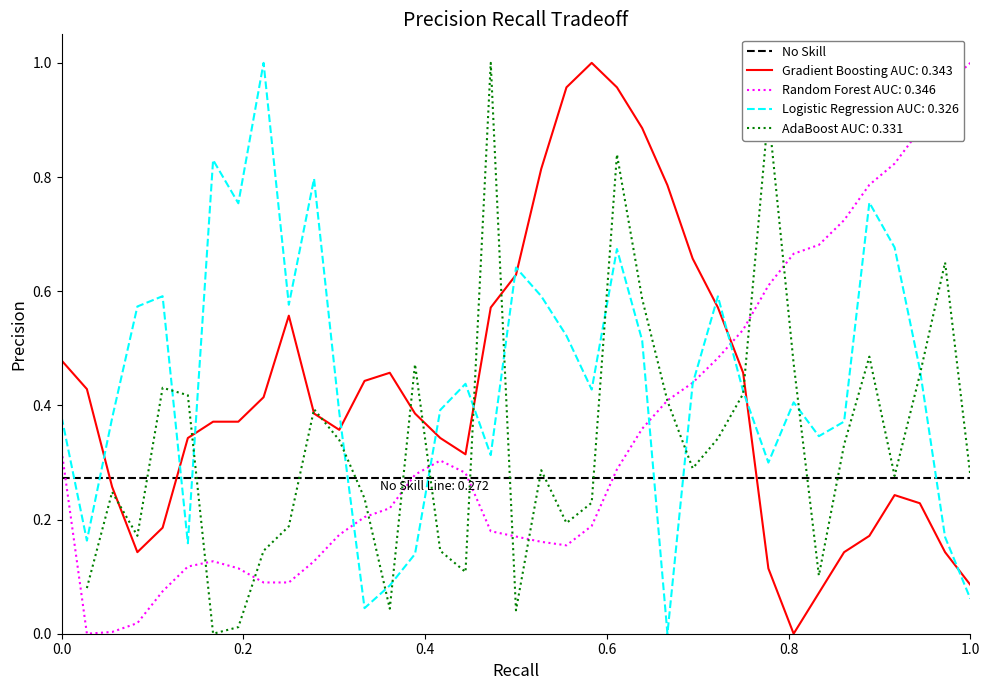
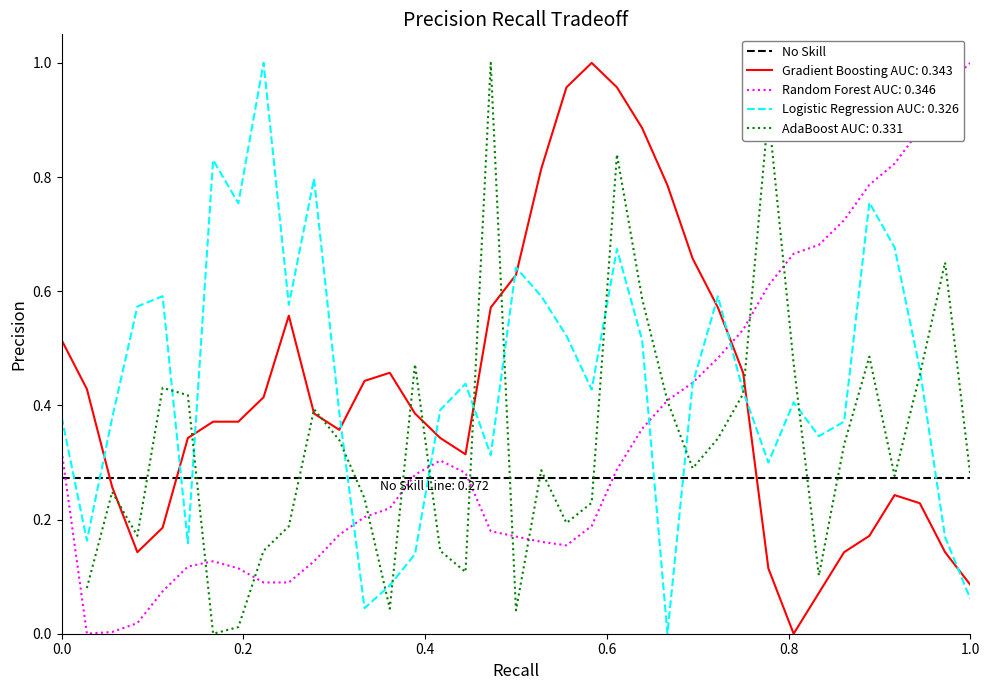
Gradient Boosting AUC: 0.343, 0.0: 0.48 -> 0.51
